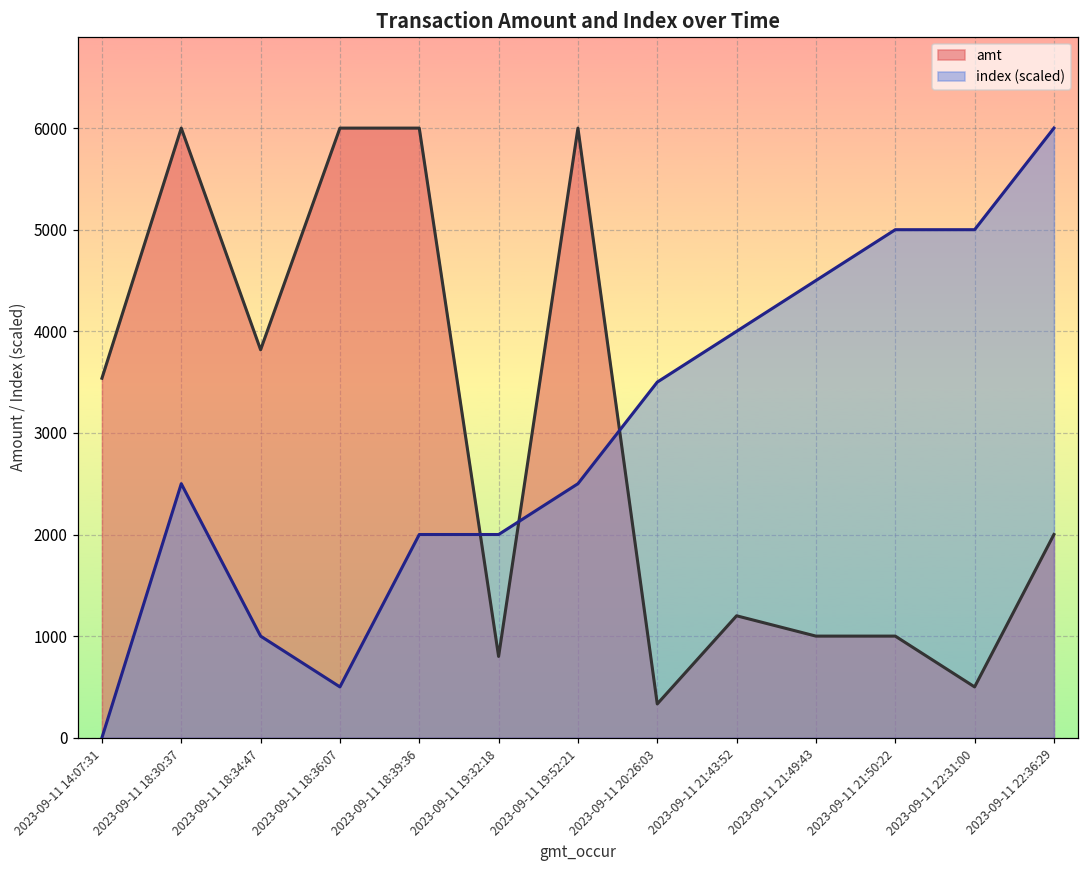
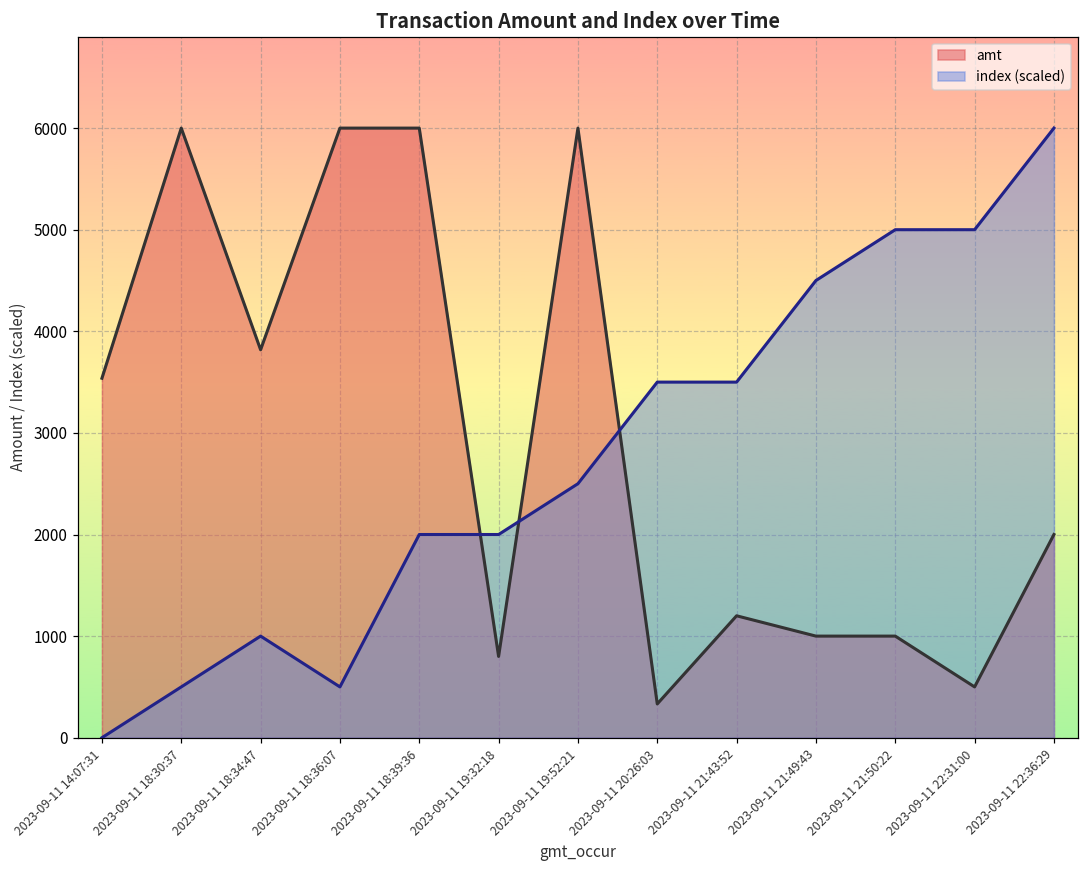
index (scaled), 2023-09-11 18:30:37: 2500 -> 500
index (scaled), 2023-09-11 21:43:52: 4000 -> 3500
